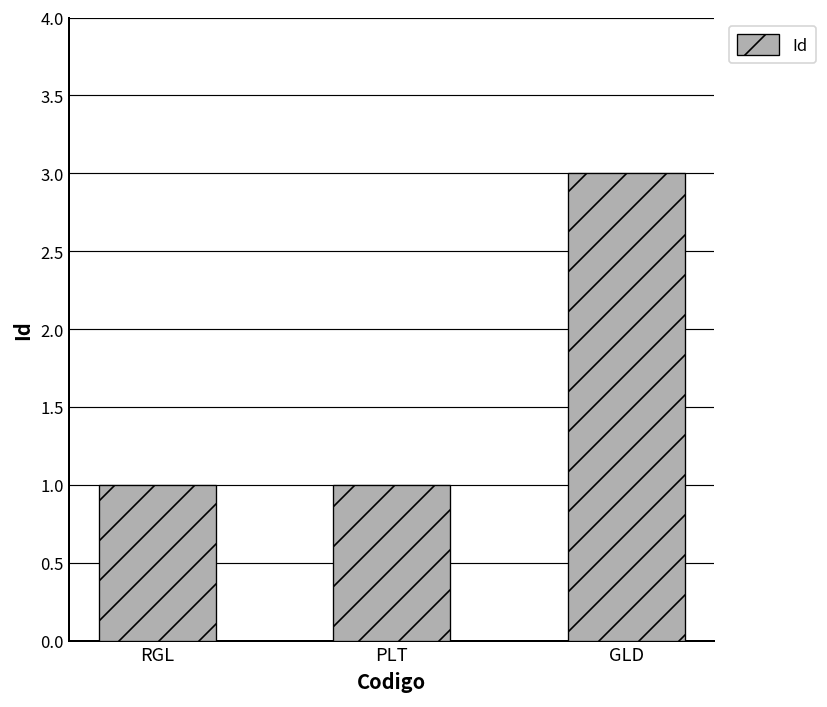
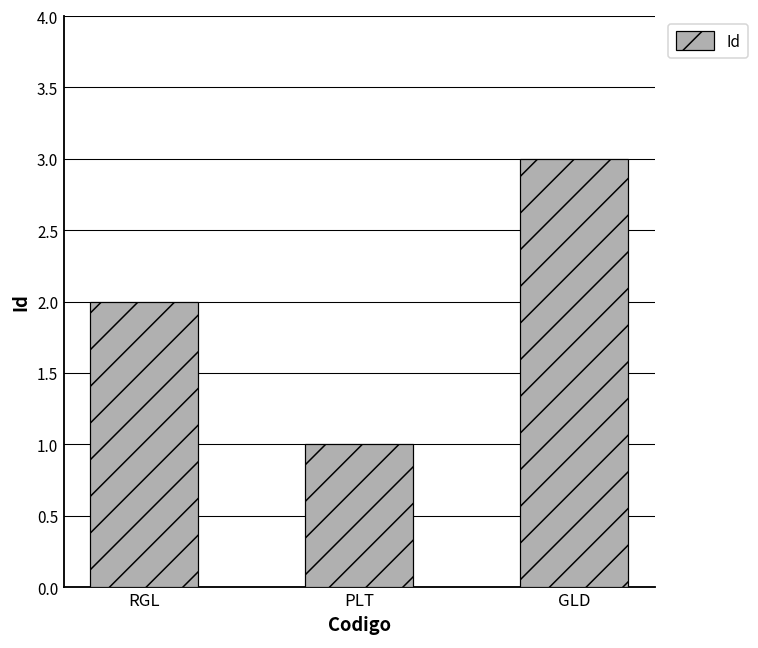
RGL: 1 -> 2
